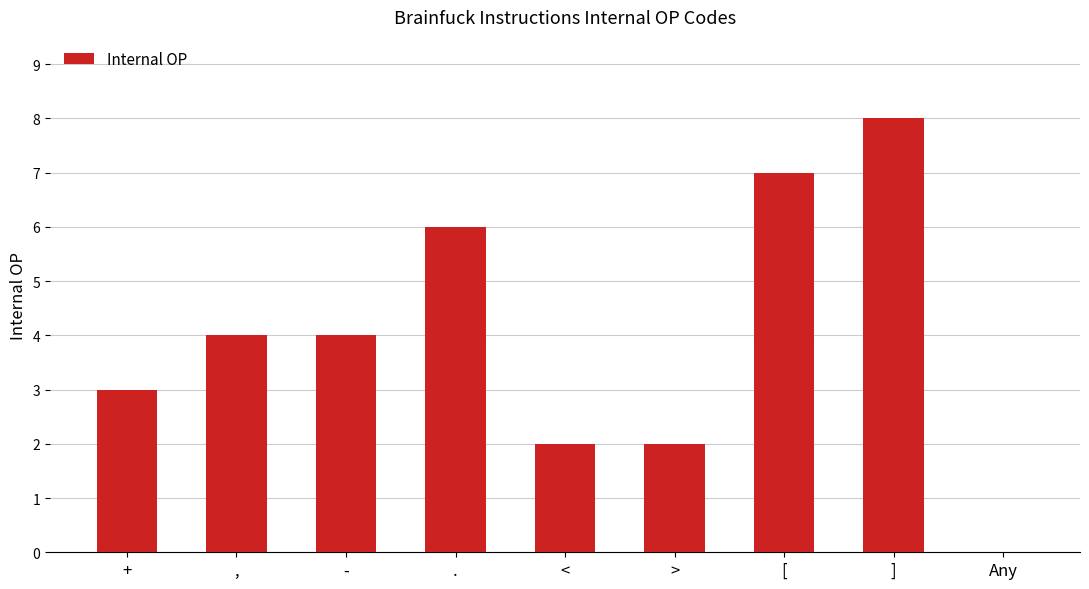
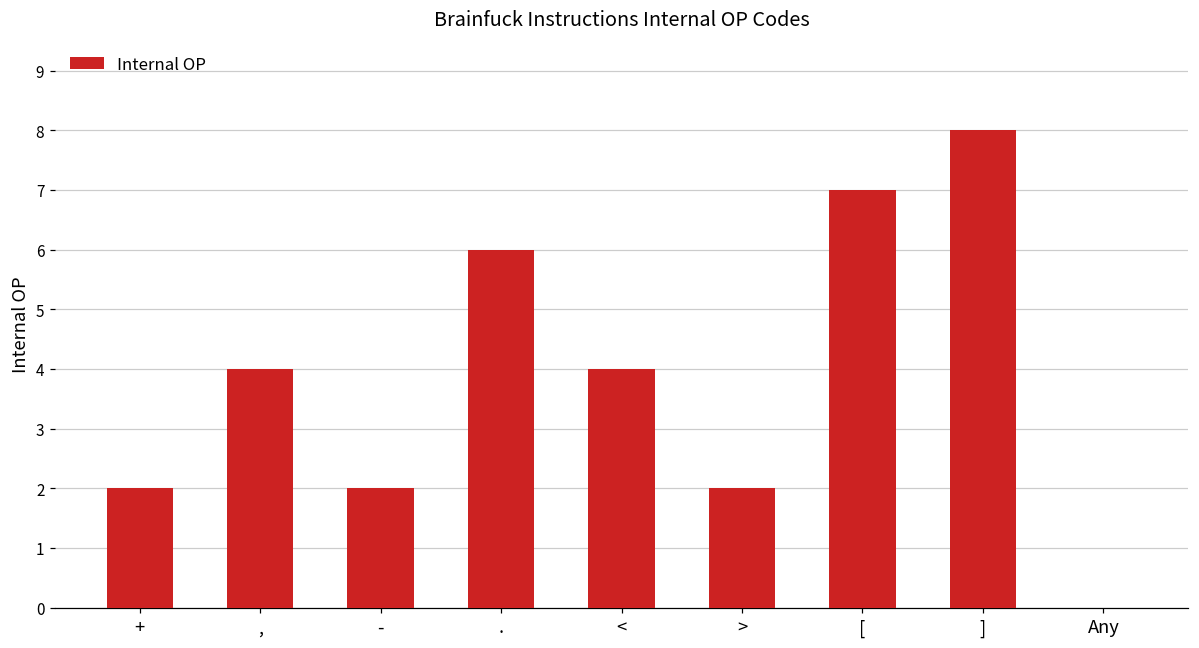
+: 3 -> 2
-: 4 -> 2
<: 2 -> 4
